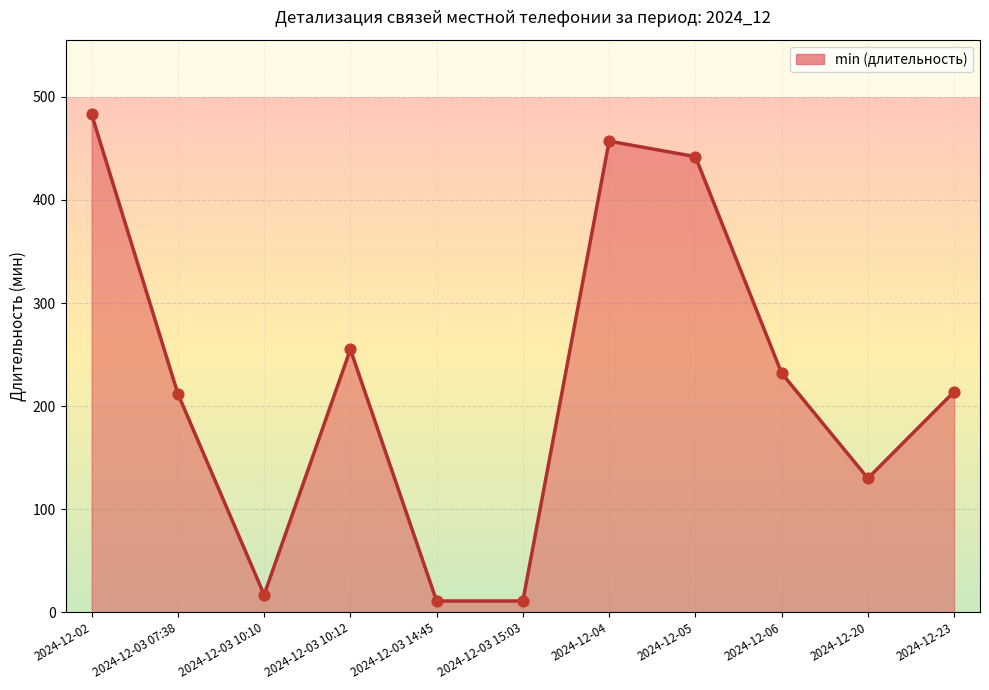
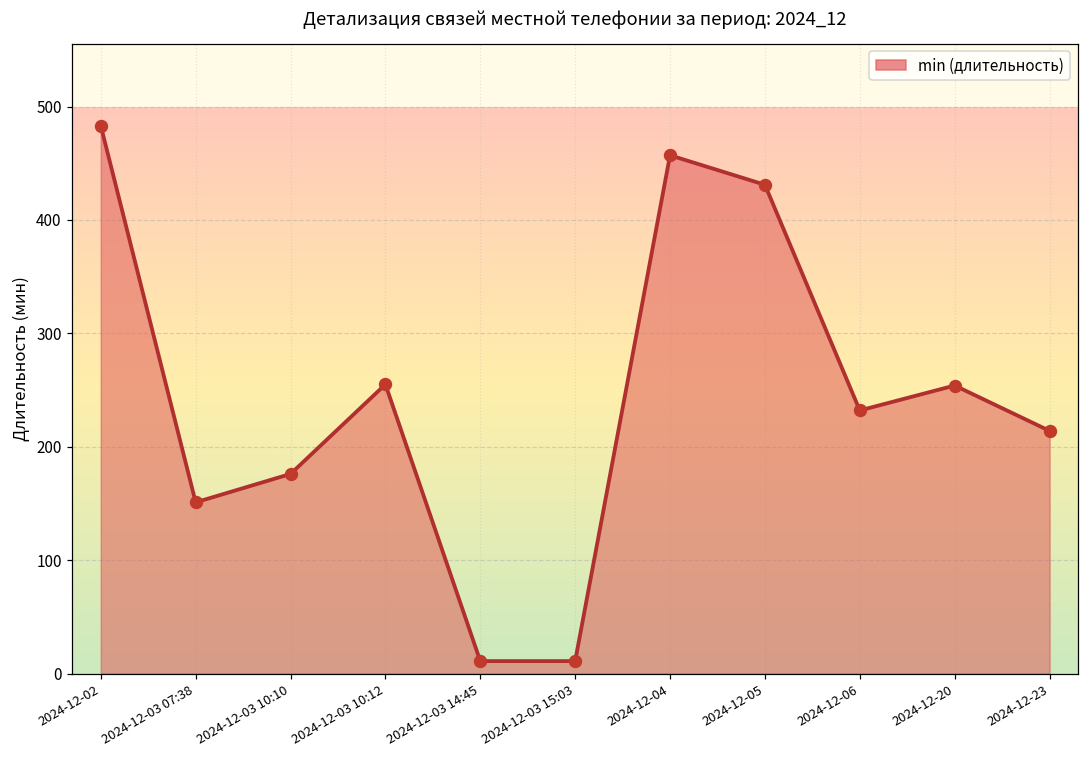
2024-12-03 07:38: 212 -> 151
2024-12-03 10:10: 17 -> 176
2024-12-05: 442 -> 431
2024-12-20: 130 -> 254
